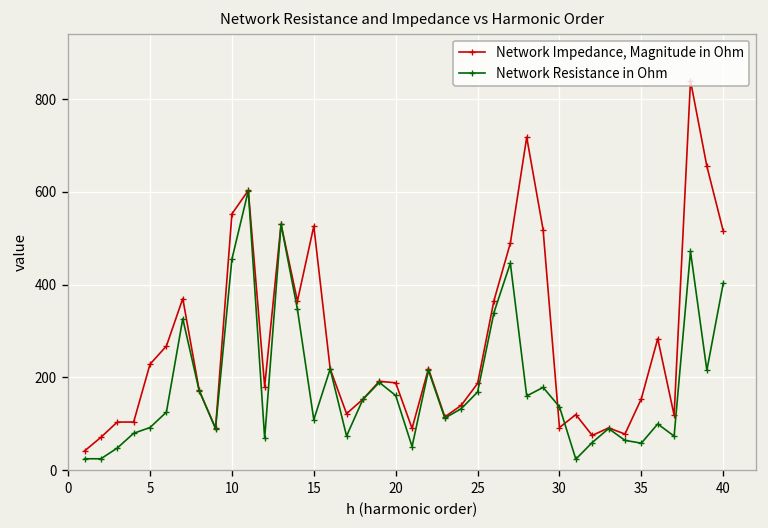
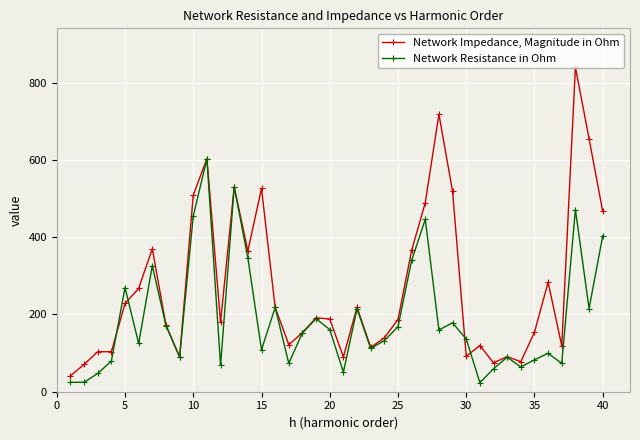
Network Resistance in Ohm, 5: 90 -> 270
Network Impedance, Magnitude in Ohm, 10: 550 -> 510
Network Resistance in Ohm, 35: 60 -> 80
Network Impedance, Magnitude in Ohm, 40: 520 -> 470
